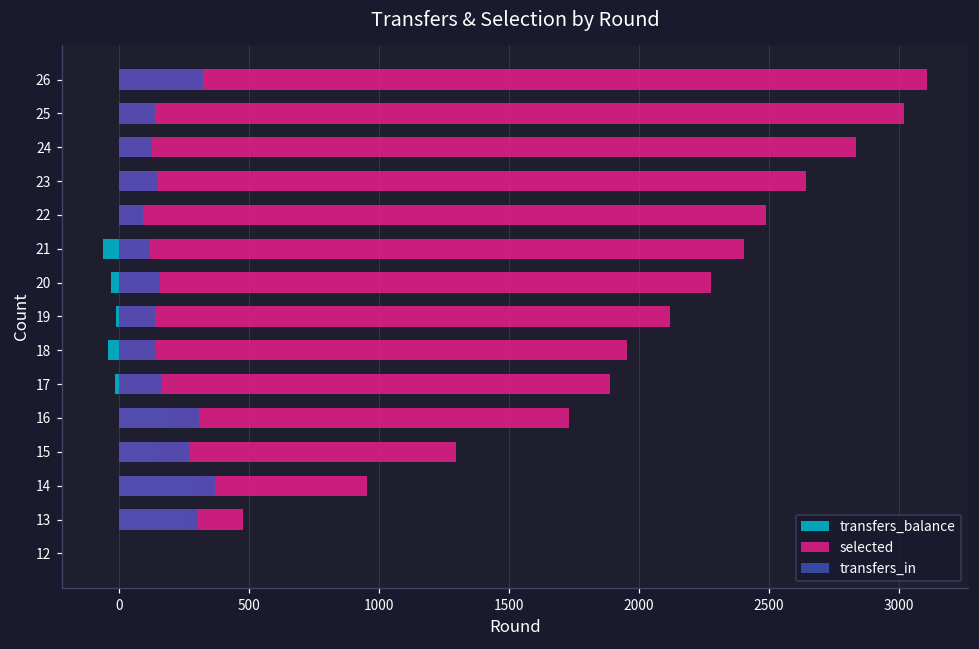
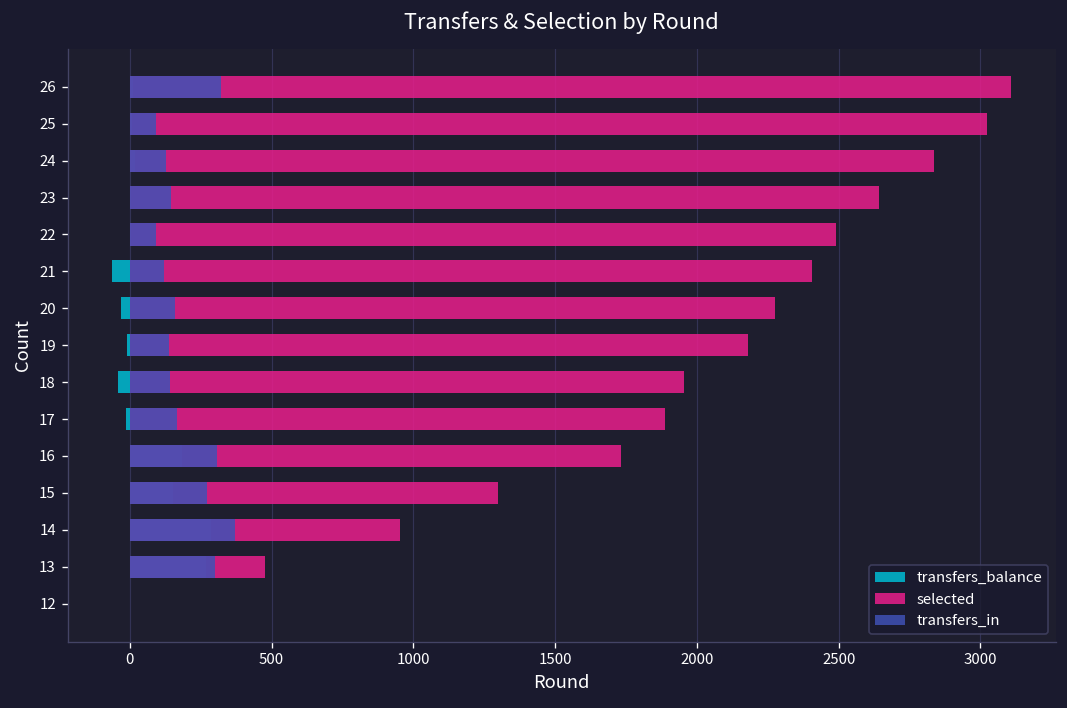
transfers_in, 25: 140 -> 90
selected, 19: 2120 -> 2180
